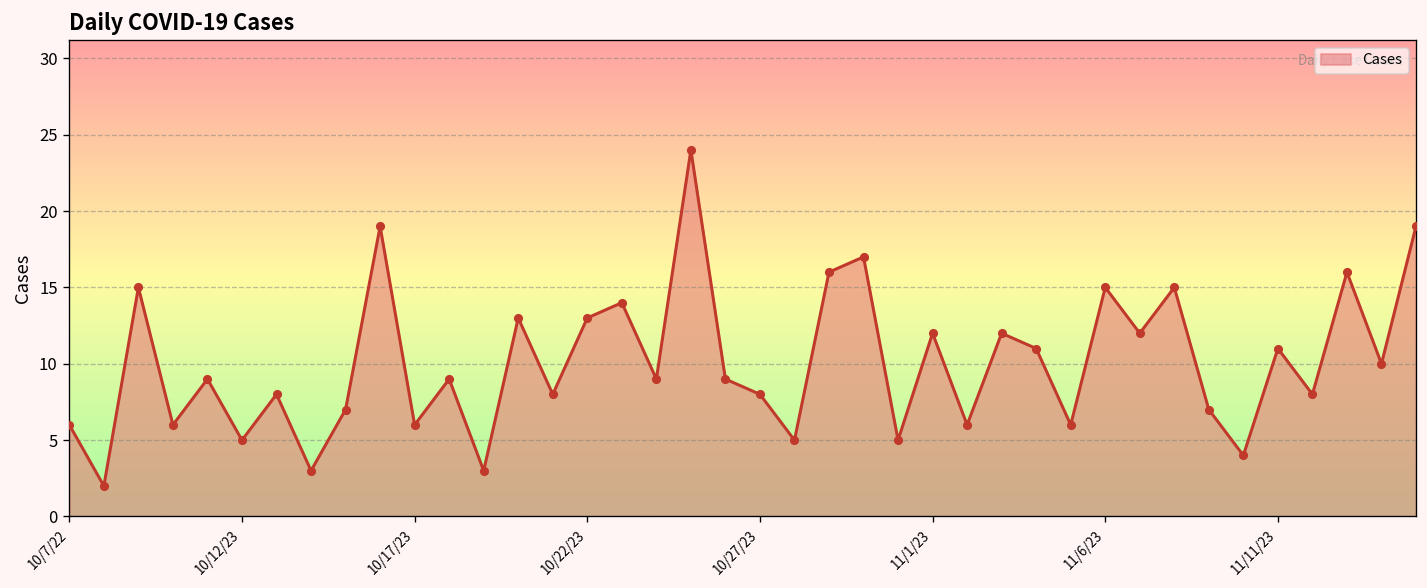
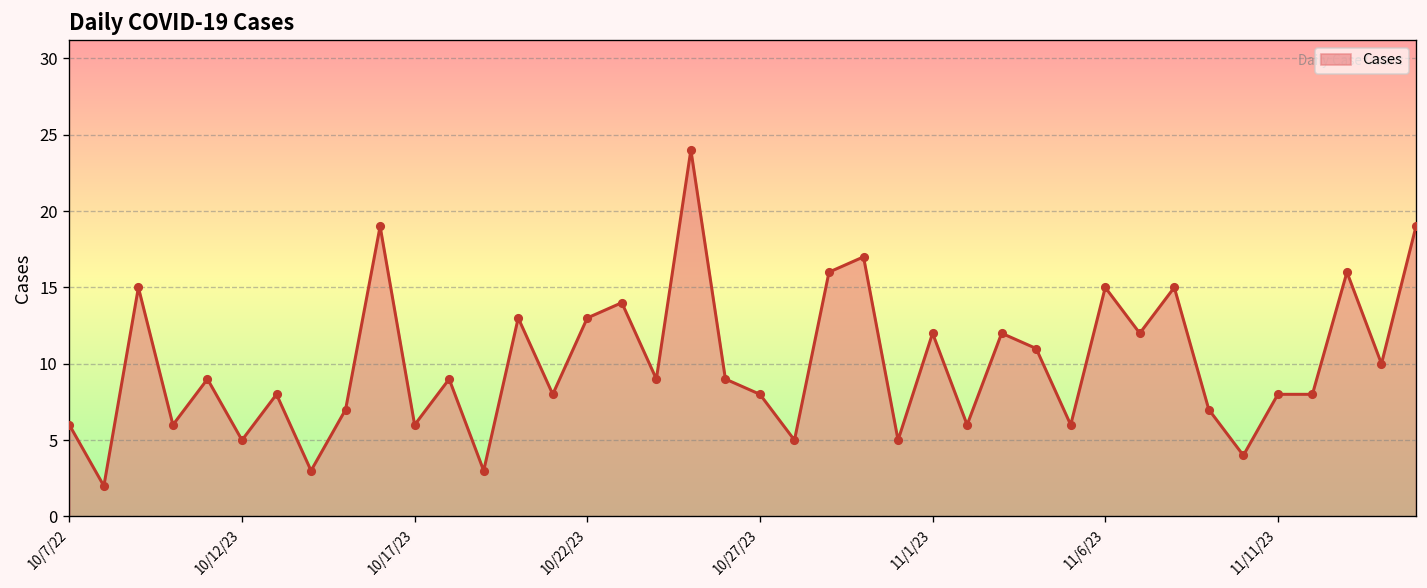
11/11/23: 11 -> 8
